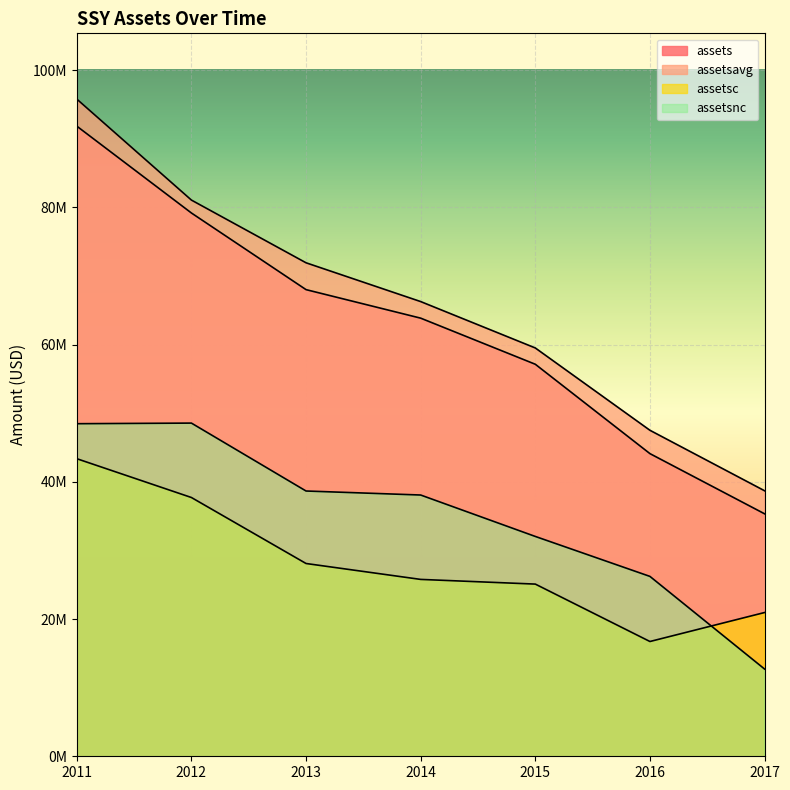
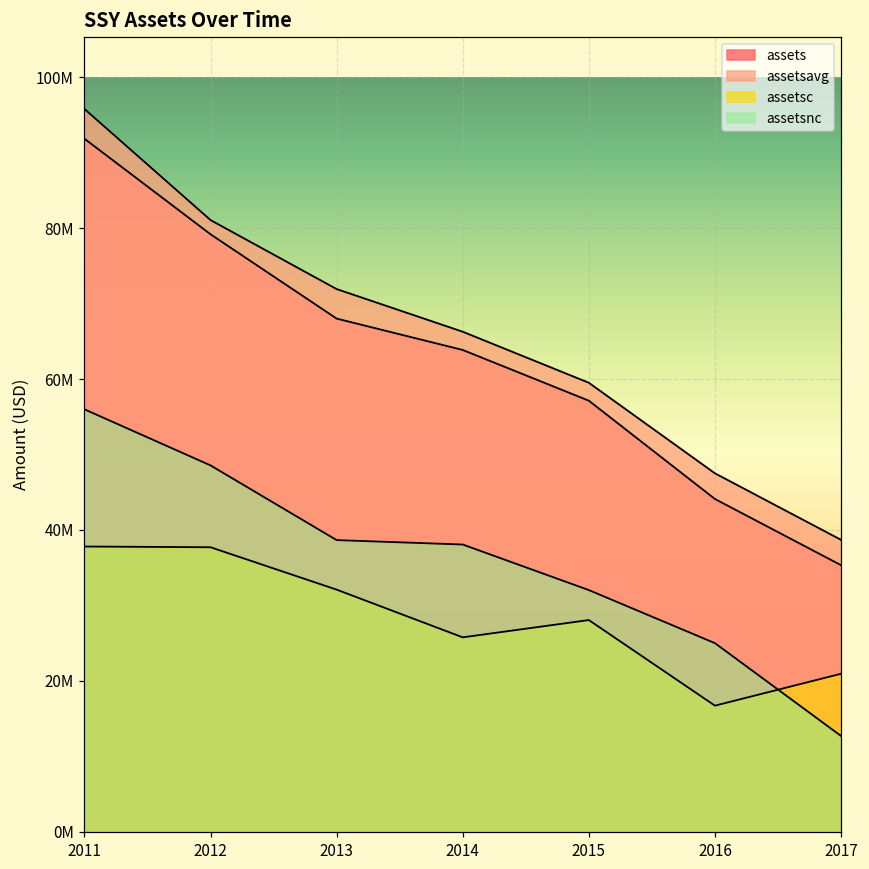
assetsc, 2011: 43000000 -> 38000000
assetsnc, 2011: 48000000 -> 56000000
assetsc, 2013: 28000000 -> 32000000
assetsc, 2015: 25000000 -> 28000000
assetsnc, 2016: 26000000 -> 25000000
